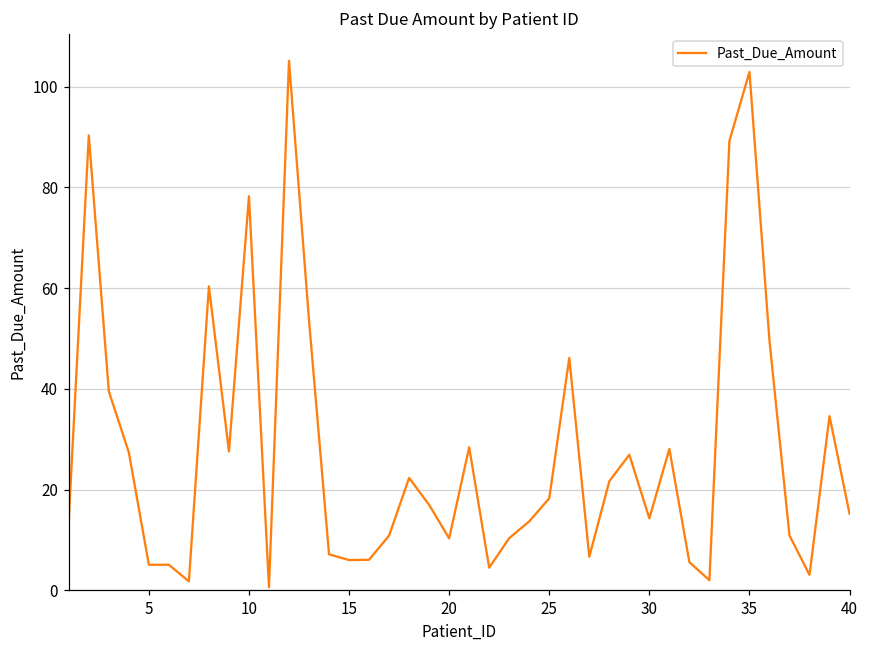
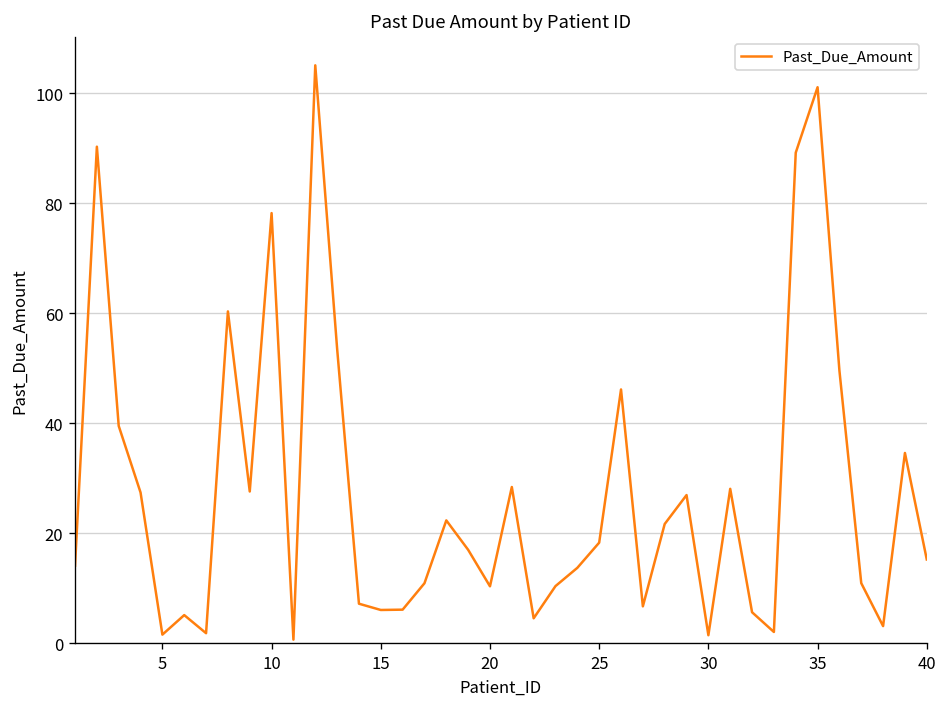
5: 5 -> 2
30: 14 -> 1
35: 103 -> 101
